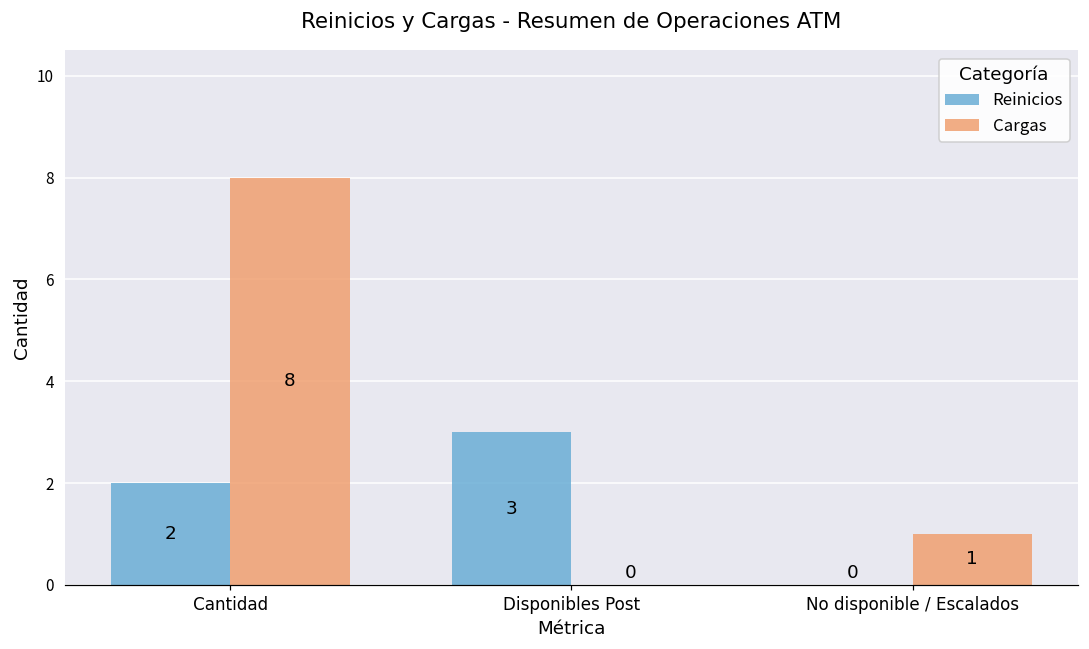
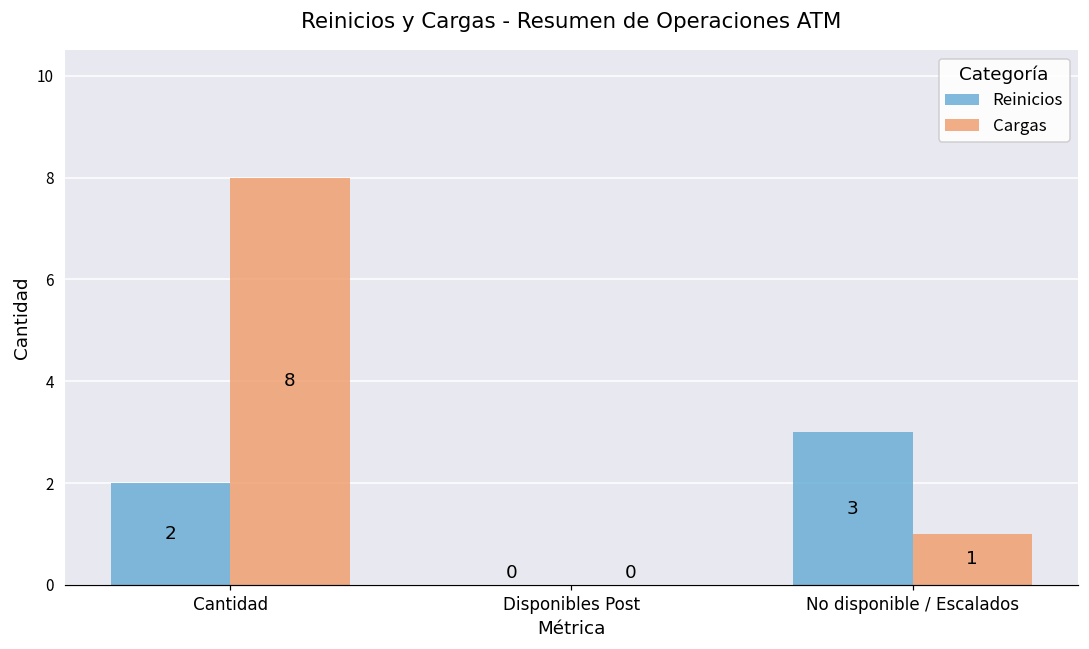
Reinicios, Disponibles Post: 3 -> 0
Reinicios, No disponible / Escalados: 0 -> 3
